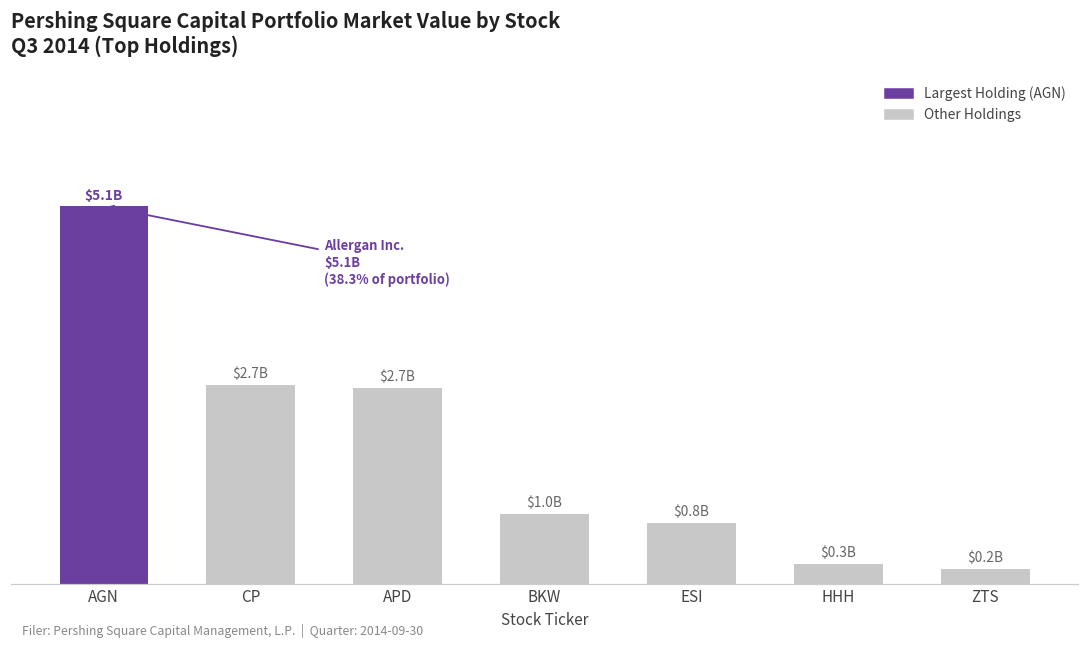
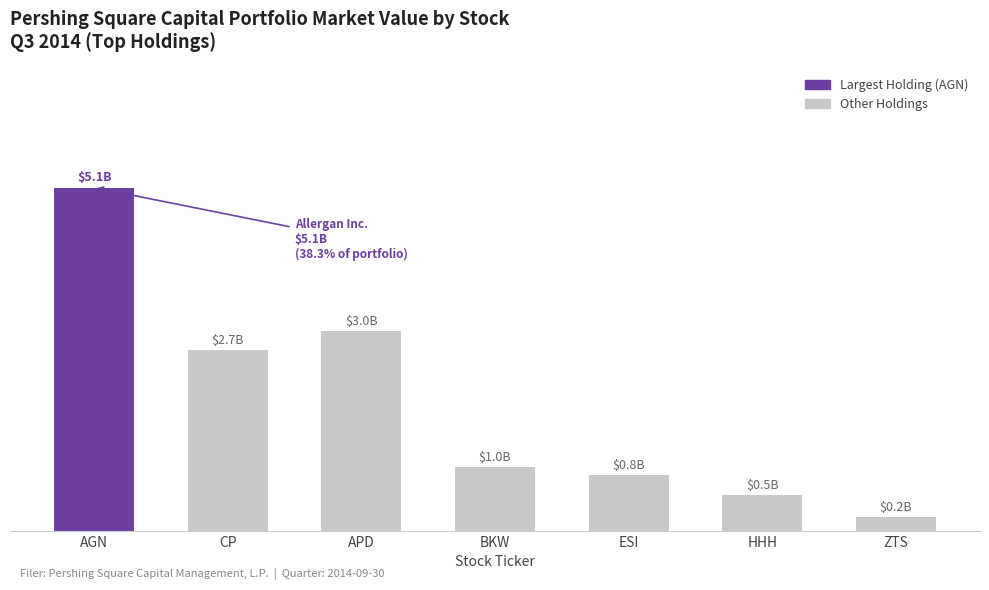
APD: $2.7B -> $3.0B
HHH: $0.3B -> $0.5B
